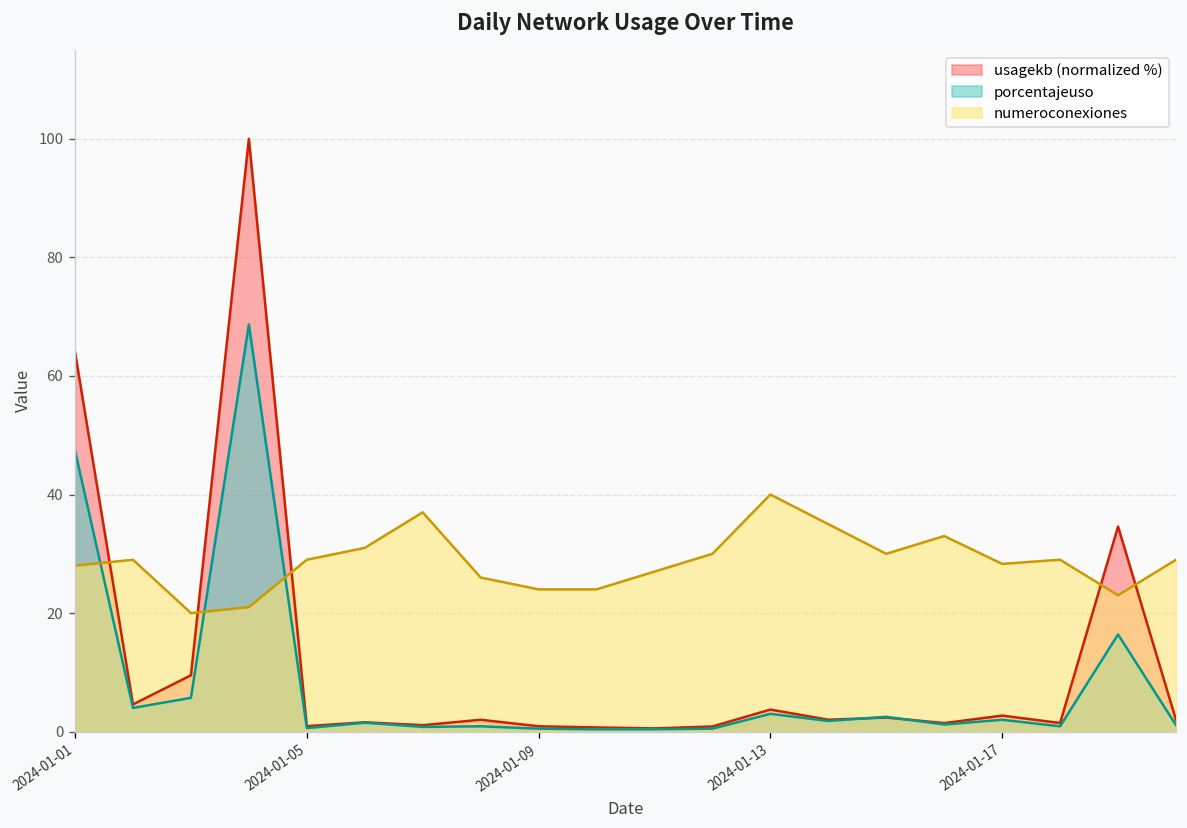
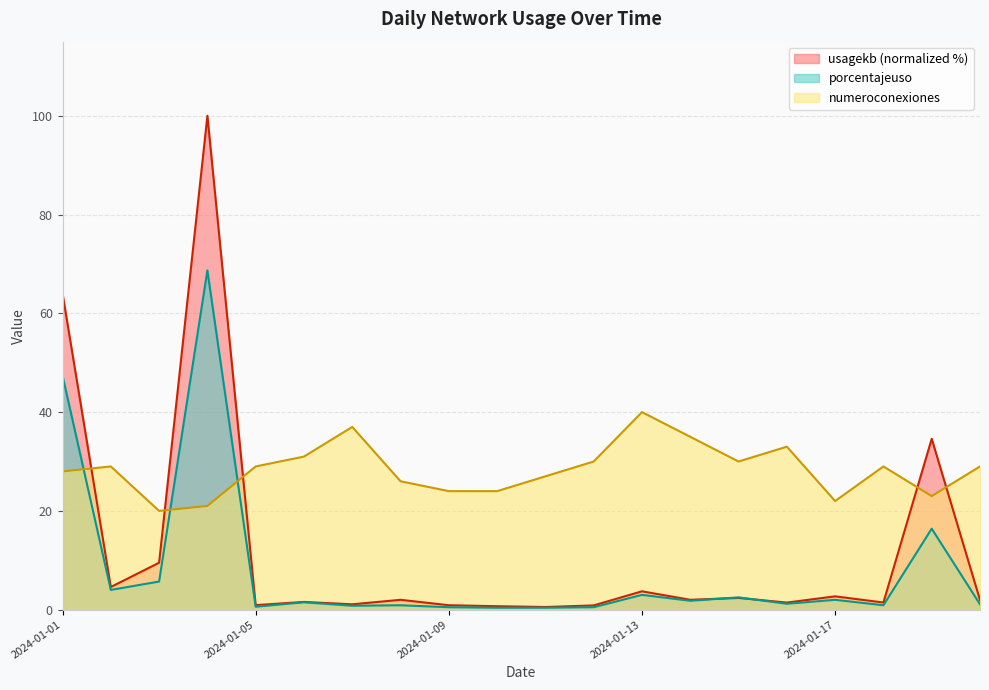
numeroconexiones, 2024-01-17: 28 -> 22
